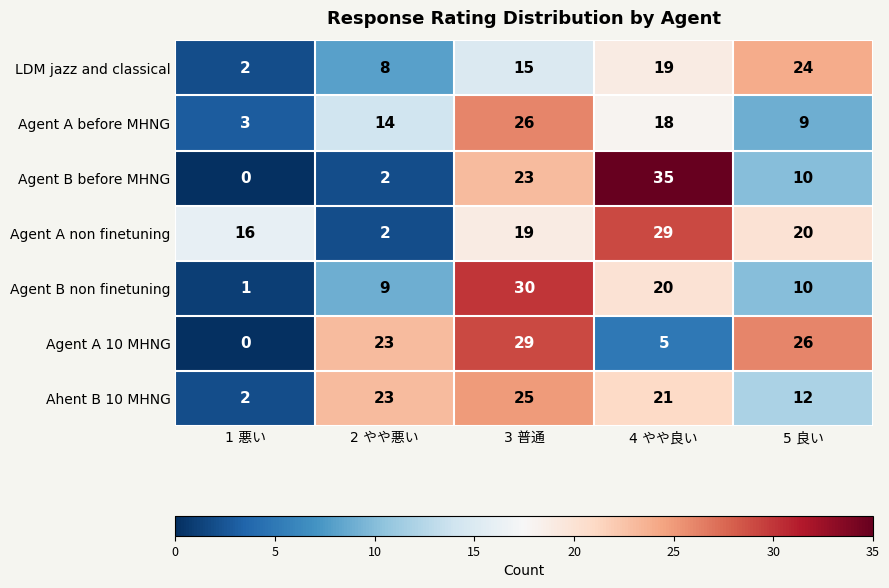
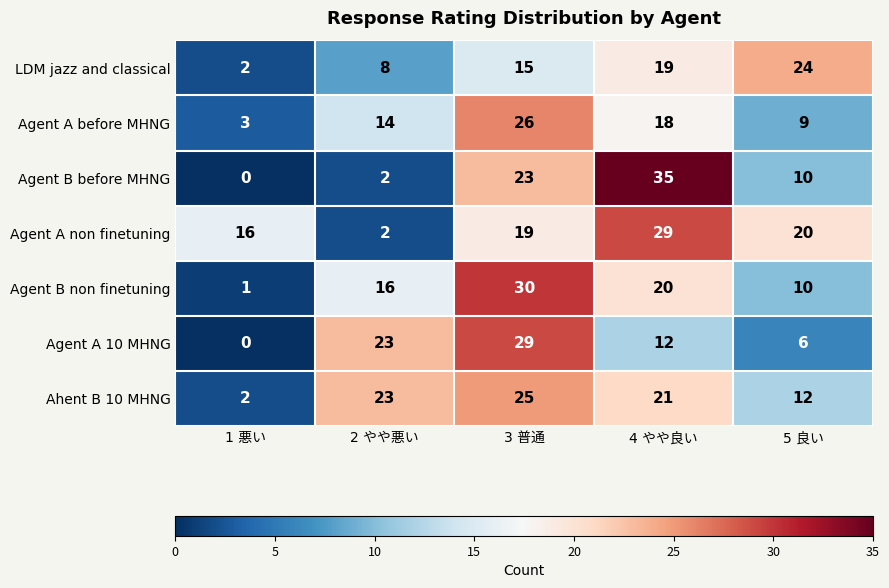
Agent B non finetuning, 2 やや悪い: 9 -> 16
Agent A 10 MHNG, 4 やや良い: 5 -> 12
Agent A 10 MHNG, 5 良い: 26 -> 6
